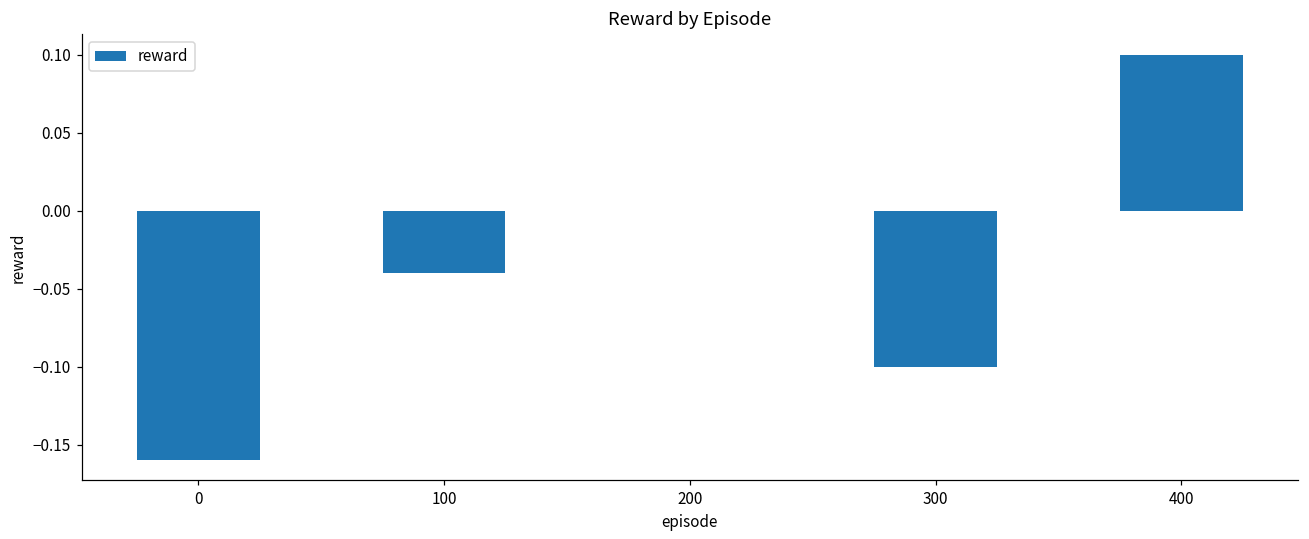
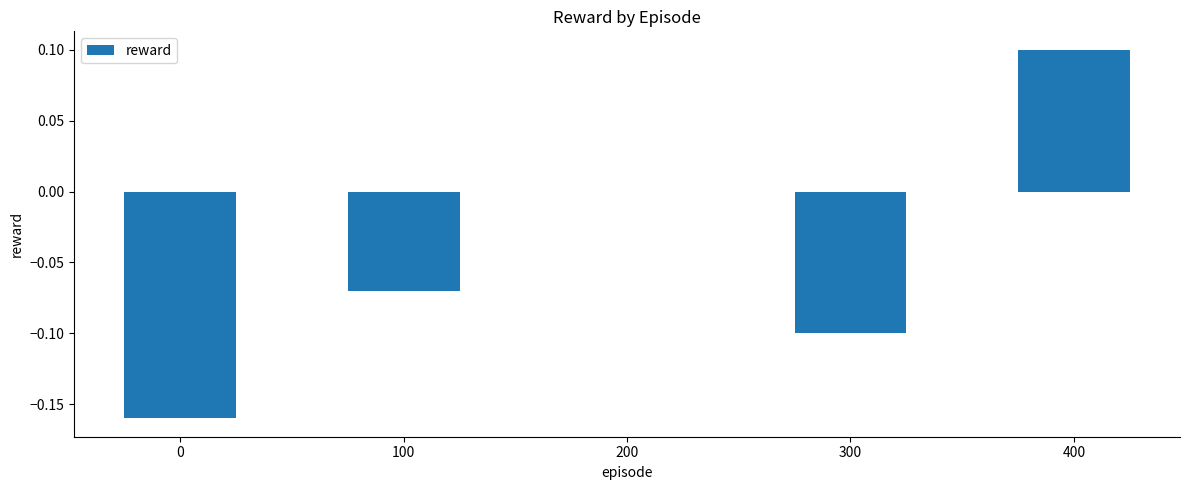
100: -0.04 -> -0.07
